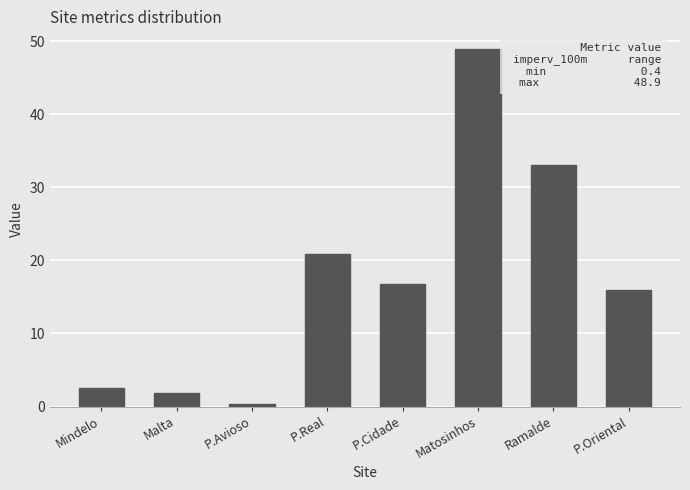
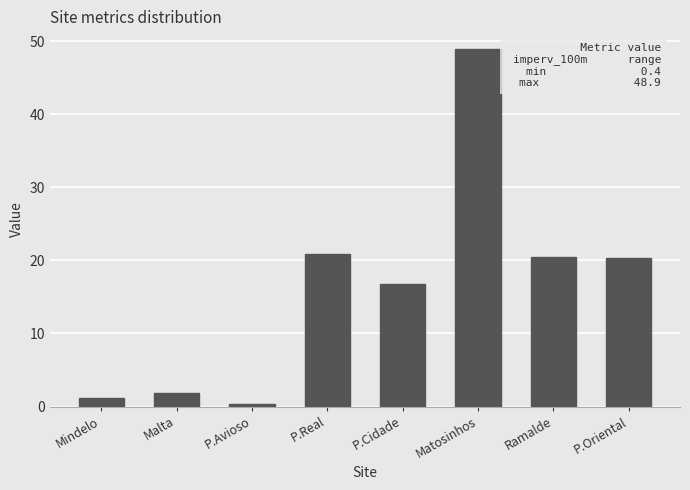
Mindelo: 3 -> 1
Ramalde: 33 -> 21
P.Oriental: 16 -> 20
